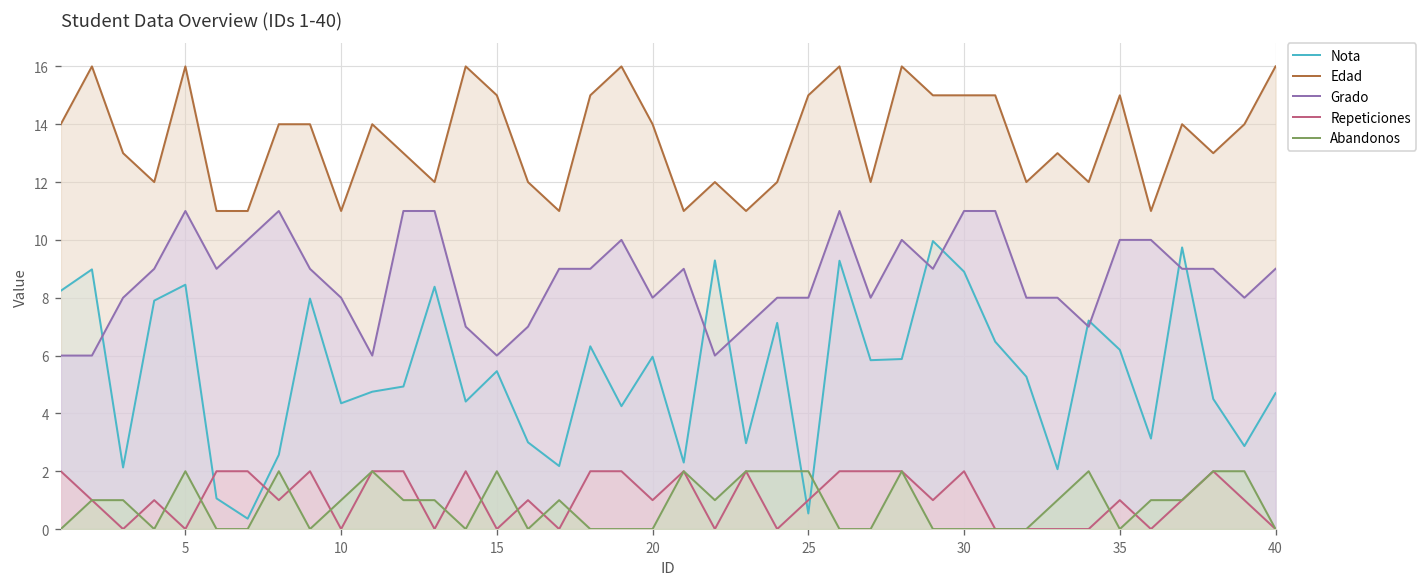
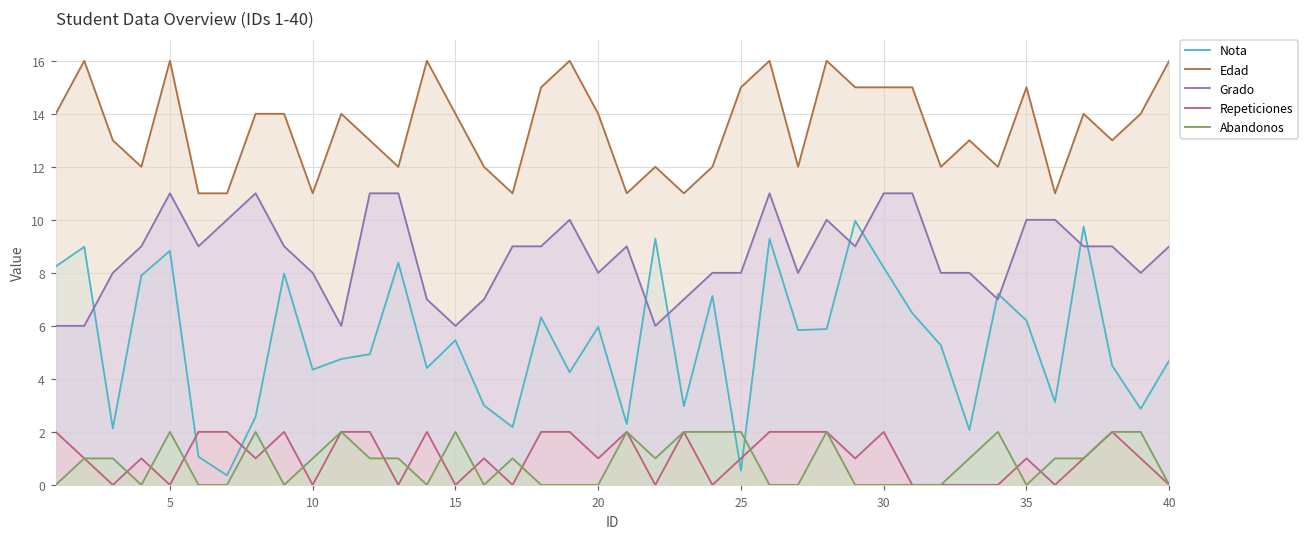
Nota, 5: 8.5 -> 8.8
Edad, 15: 15 -> 14
Nota, 30: 8.9 -> 8.2
